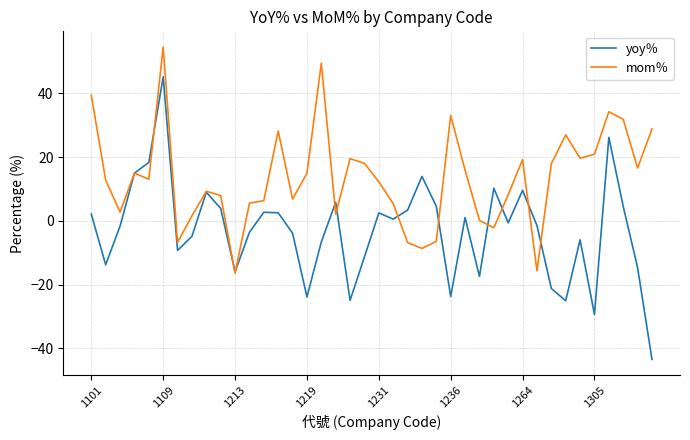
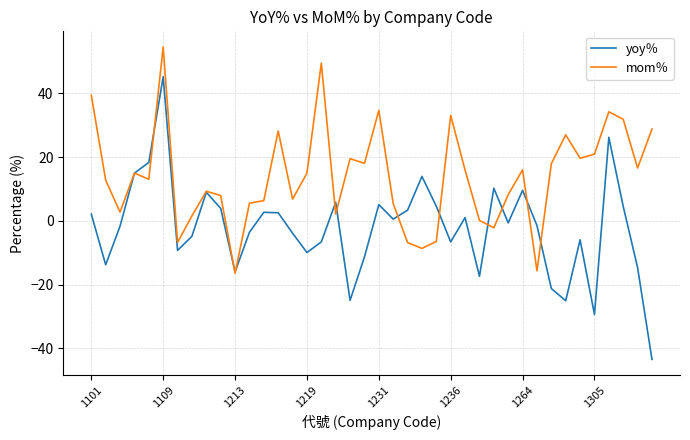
yoy％, 1219: -24 -> -10
yoy％, 1231: 3 -> 5
mom％, 1231: 12 -> 35
yoy％, 1236: -24 -> -7
mom％, 1264: 19 -> 16
